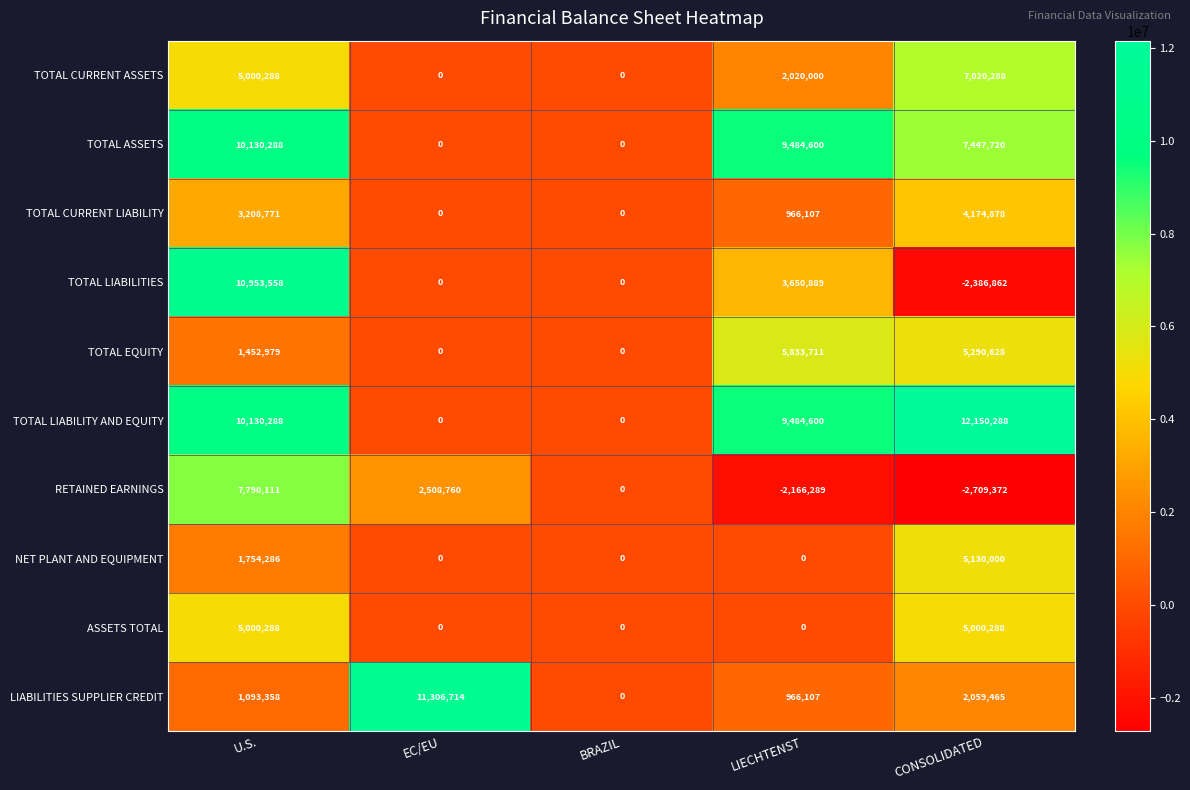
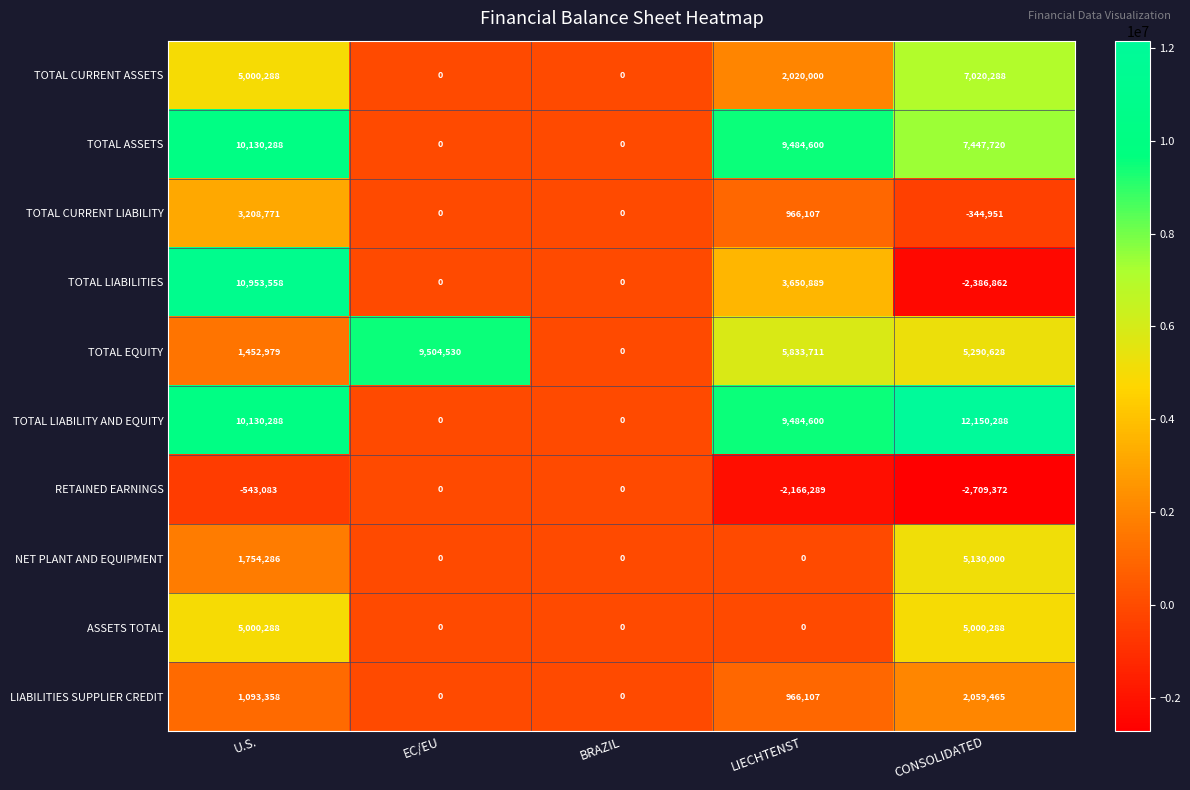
TOTAL CURRENT LIABILITY, CONSOLIDATED: 4,174,878 -> -344,951
TOTAL EQUITY, EC/EU: 0 -> 9,504,530
RETAINED EARNINGS, U.S.: 7,790,111 -> -543,083
RETAINED EARNINGS, EC/EU: 2,508,760 -> 0
LIABILITIES SUPPLIER CREDIT, EC/EU: 11,306,714 -> 0
